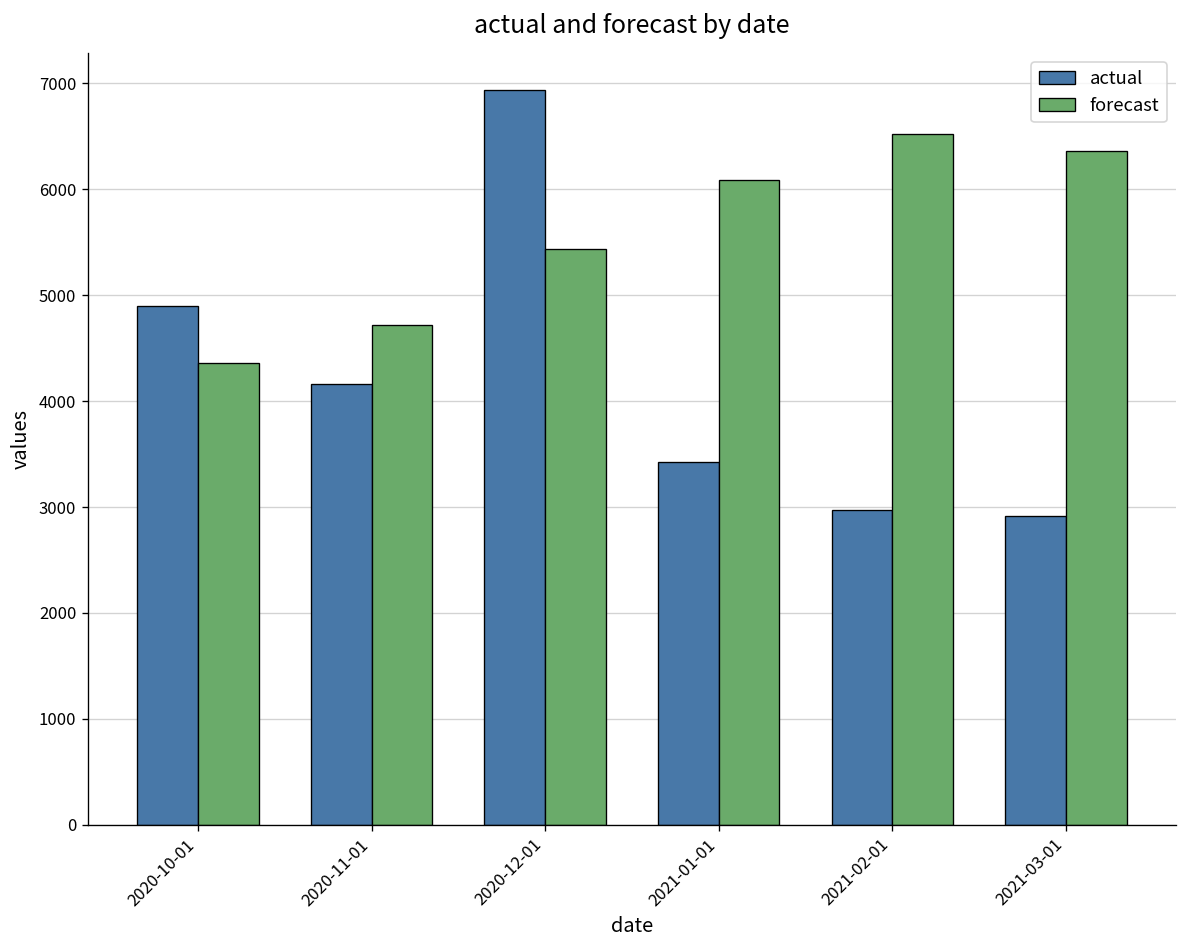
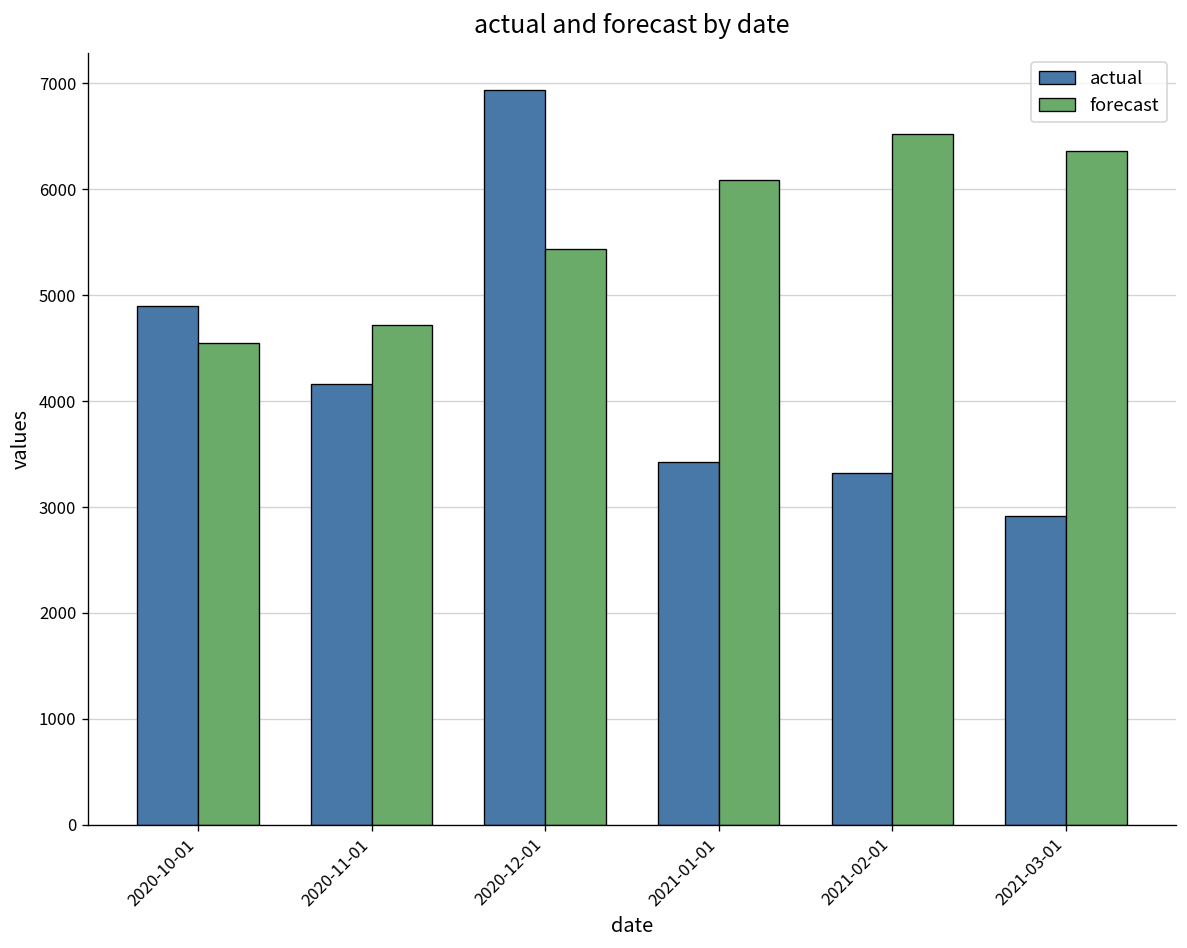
forecast, 2020-10-01: 4400 -> 4600
actual, 2021-02-01: 3000 -> 3300
